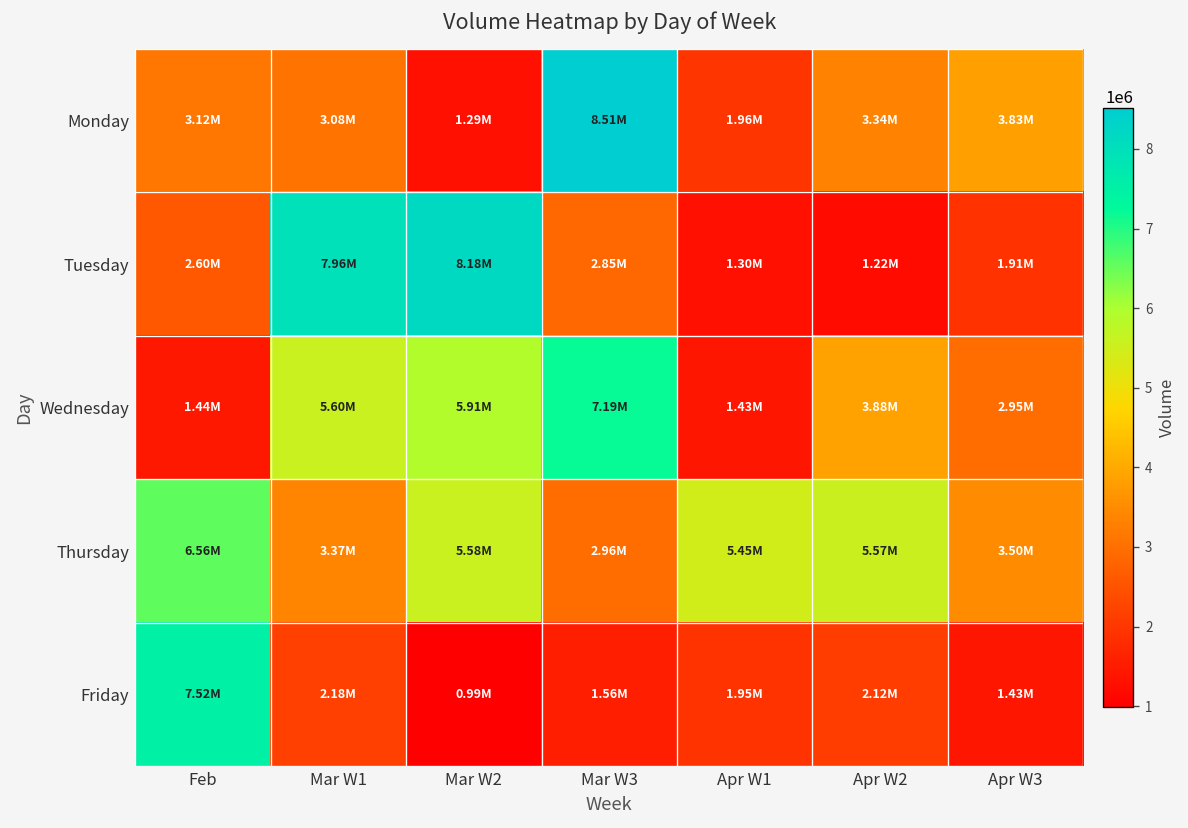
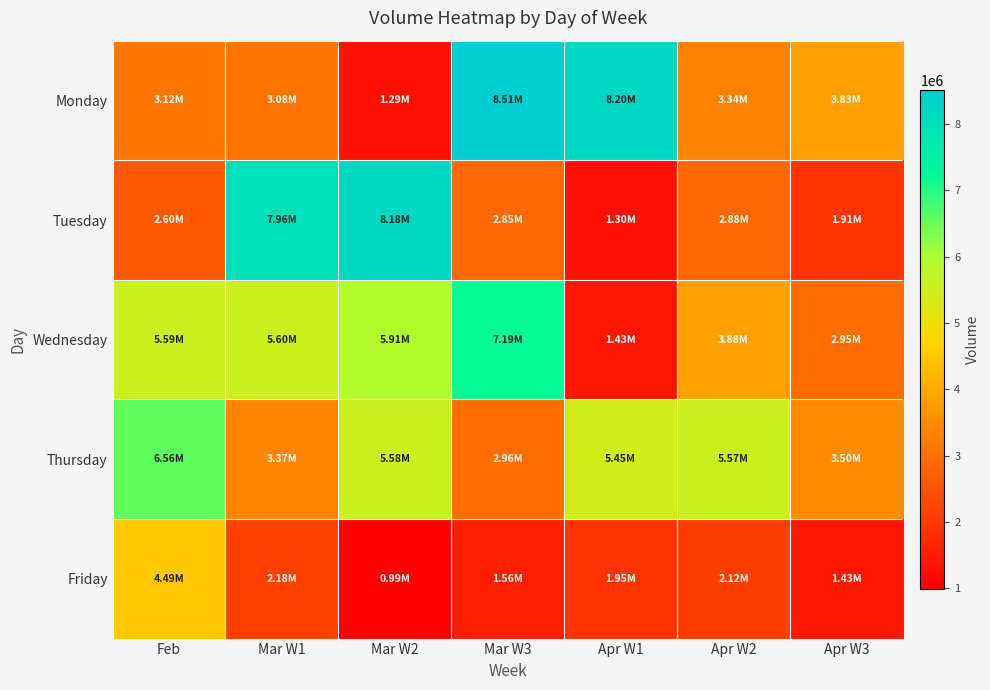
Monday, Apr W1: 1.96M -> 8.20M
Tuesday, Apr W2: 1.22M -> 2.88M
Wednesday, Feb: 1.44M -> 5.59M
Friday, Feb: 7.52M -> 4.49M
